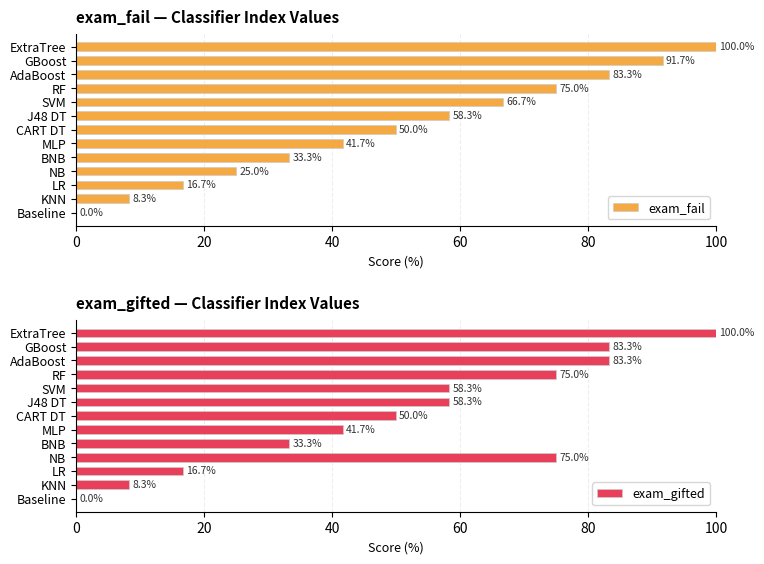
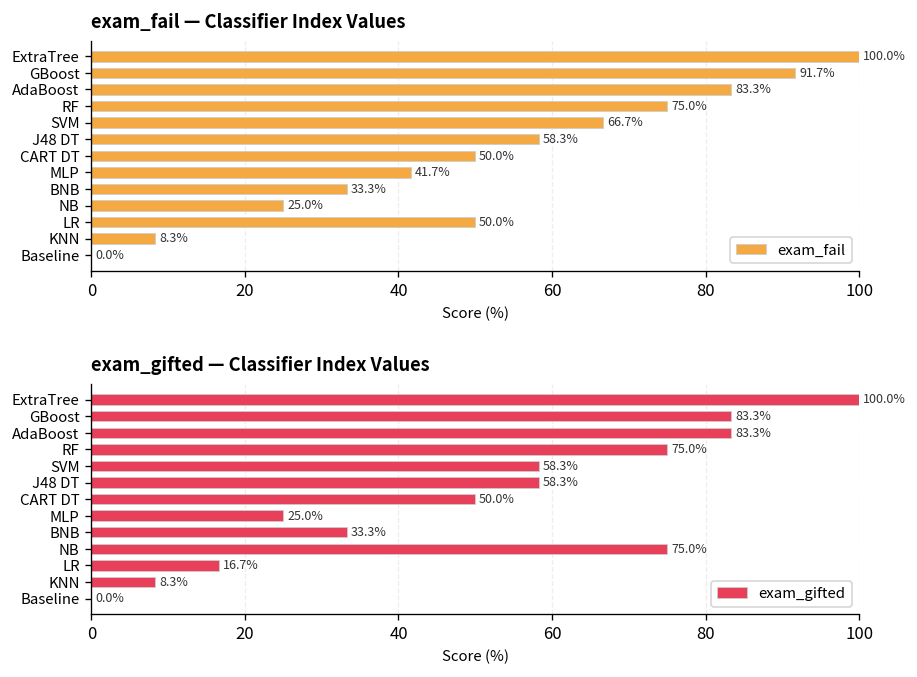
exam_fail — Classifier Index Values, LR: 16.7% -> 50.0%
exam_gifted — Classifier Index Values, MLP: 41.7% -> 25.0%
